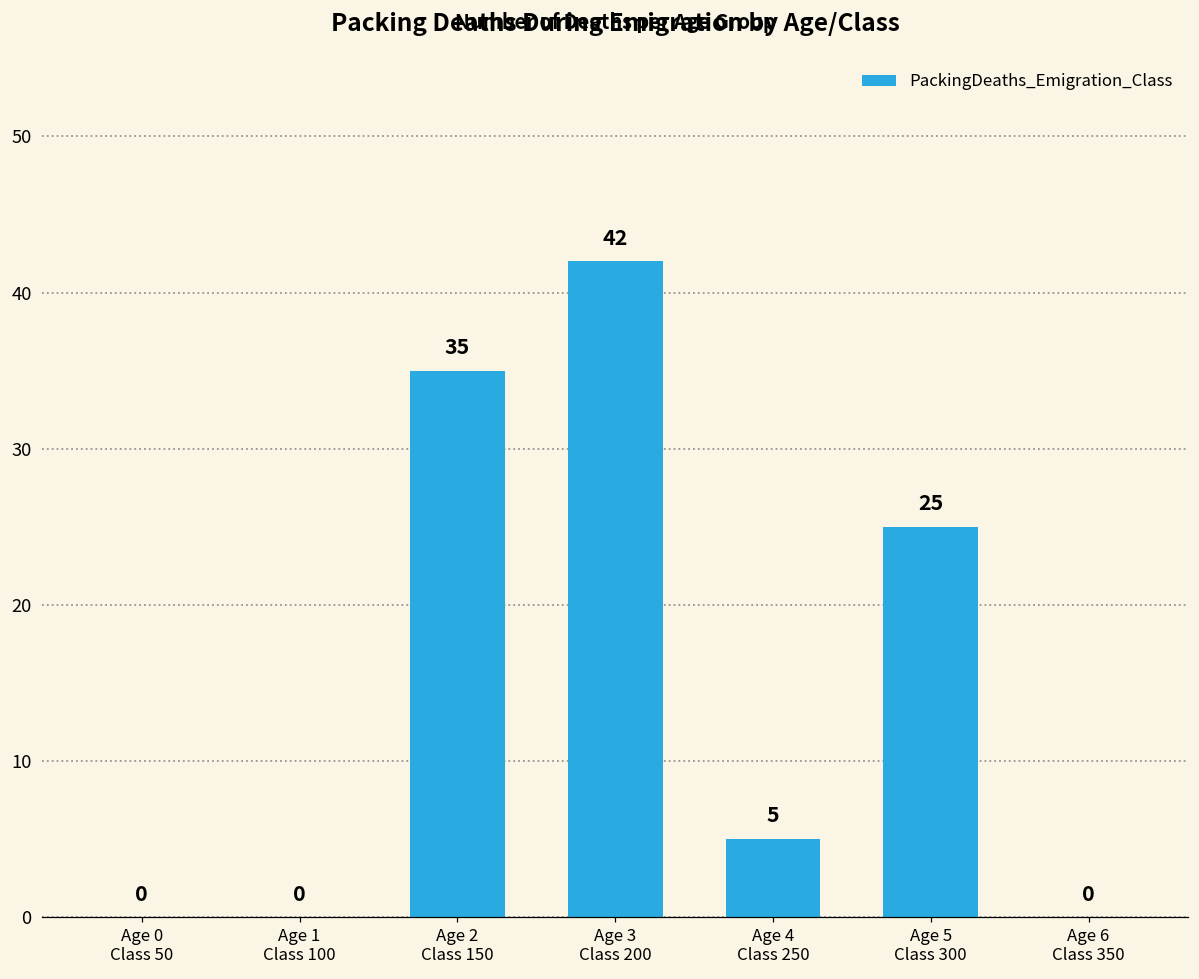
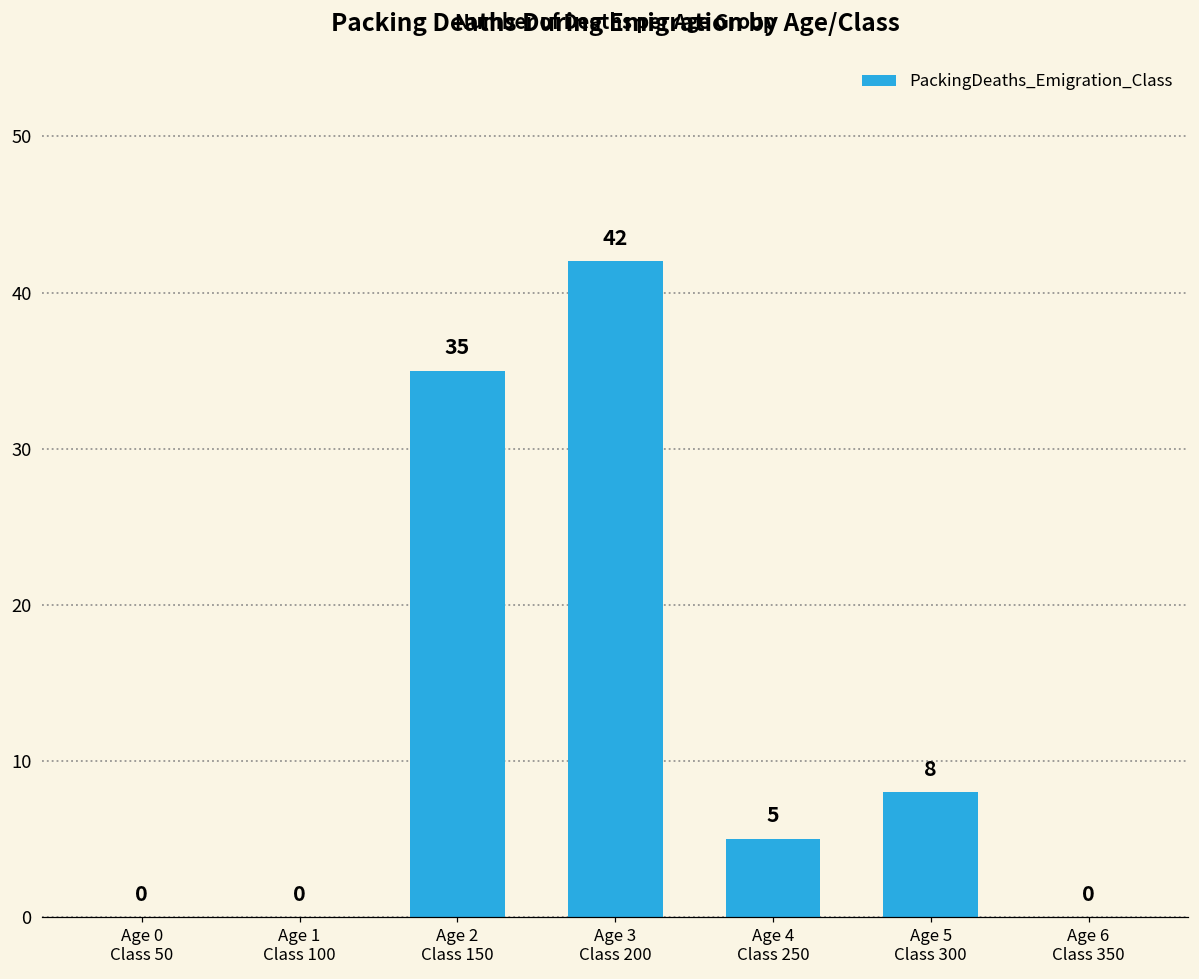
Age 5 Class 300: 25 -> 8
